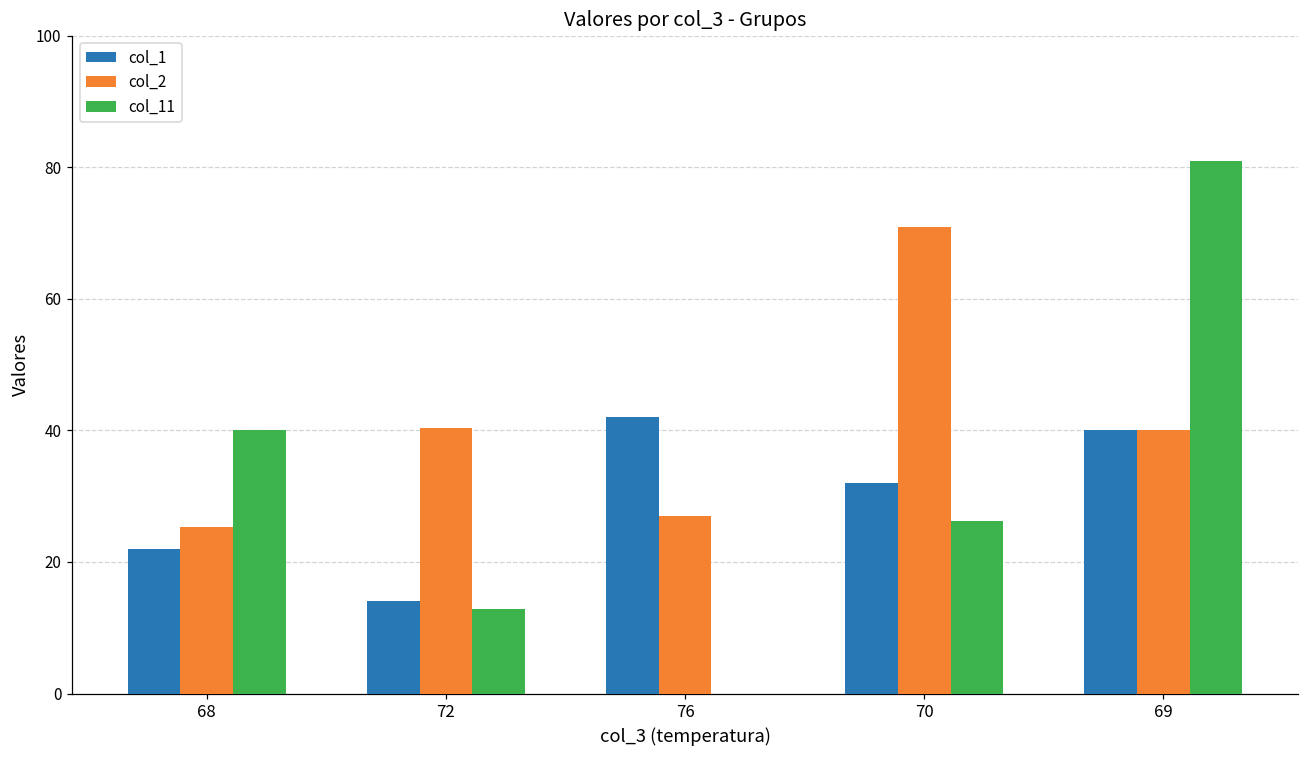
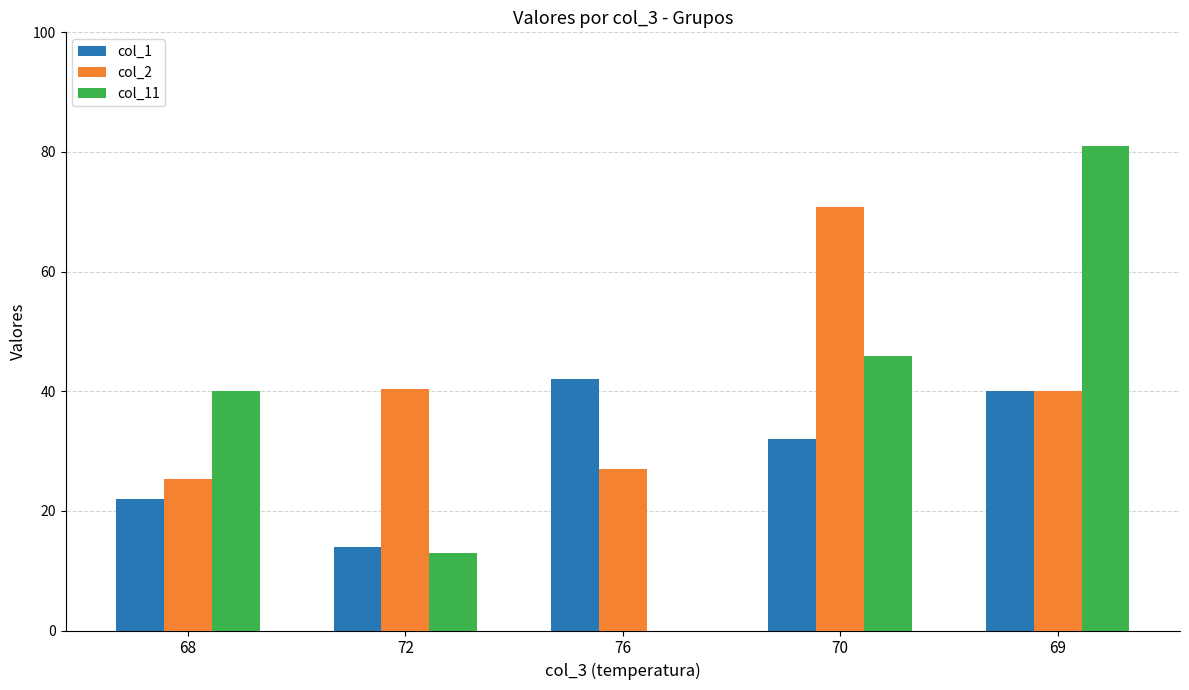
col_11, 70: 26 -> 46
